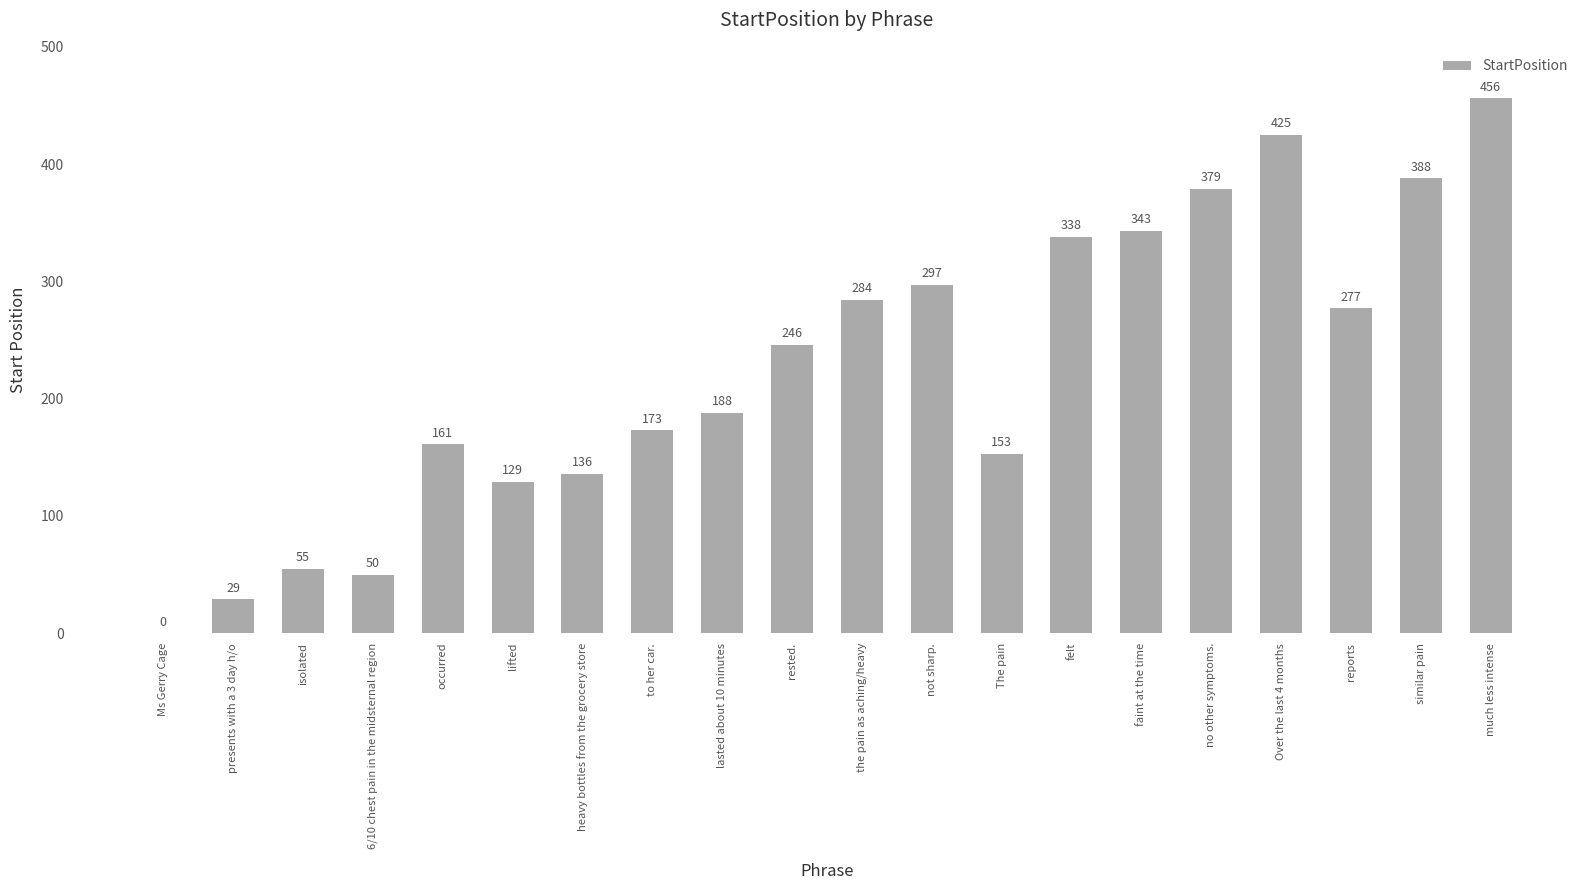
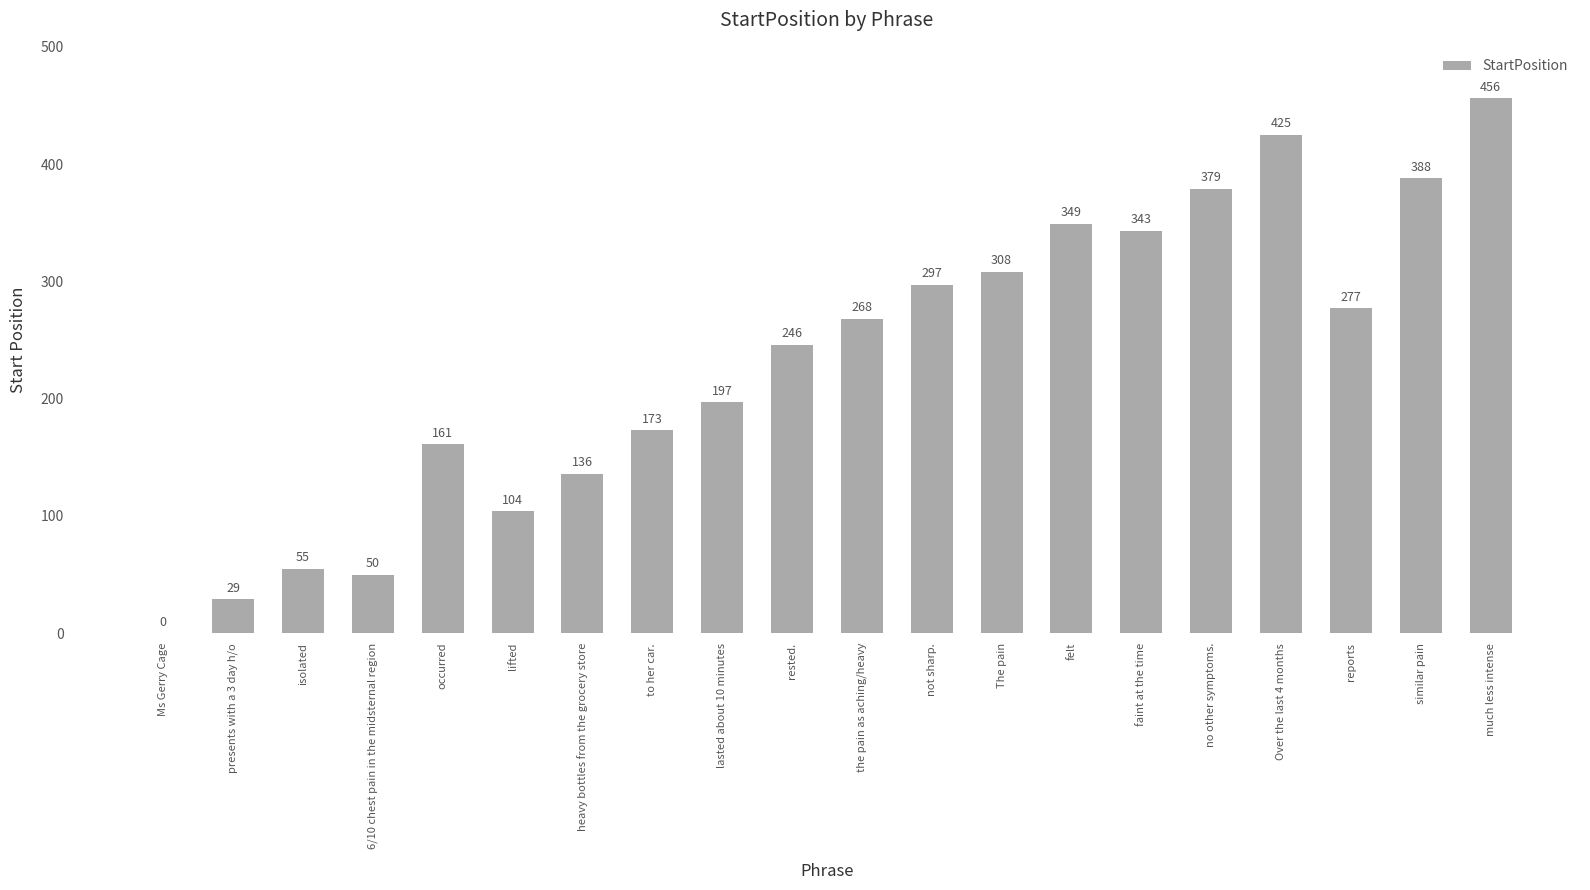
lifted: 129 -> 104
lasted about 10 minutes: 188 -> 197
the pain as aching/heavy: 284 -> 268
The pain: 153 -> 308
felt: 338 -> 349
